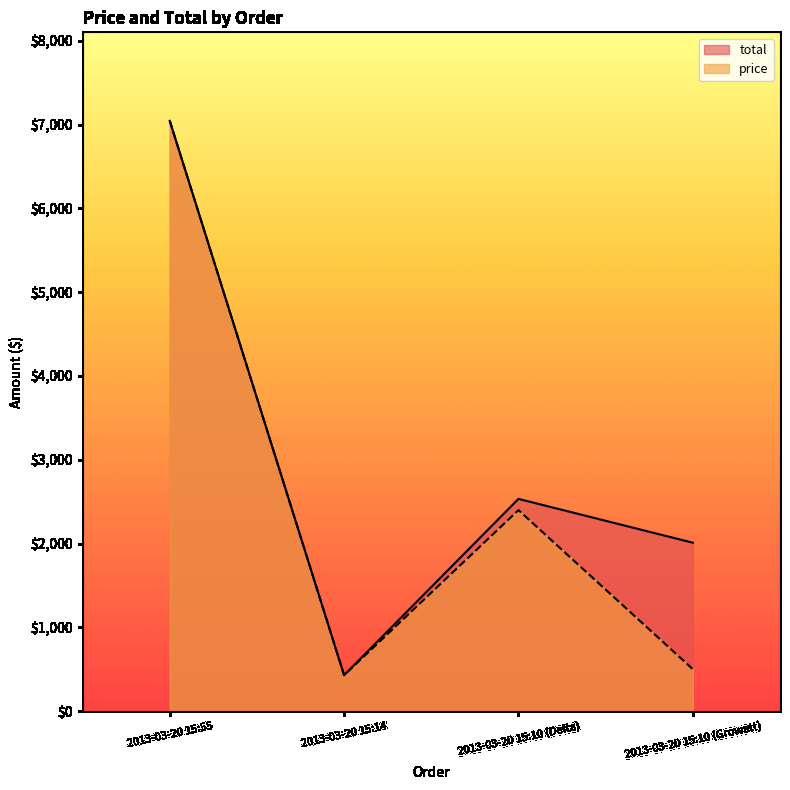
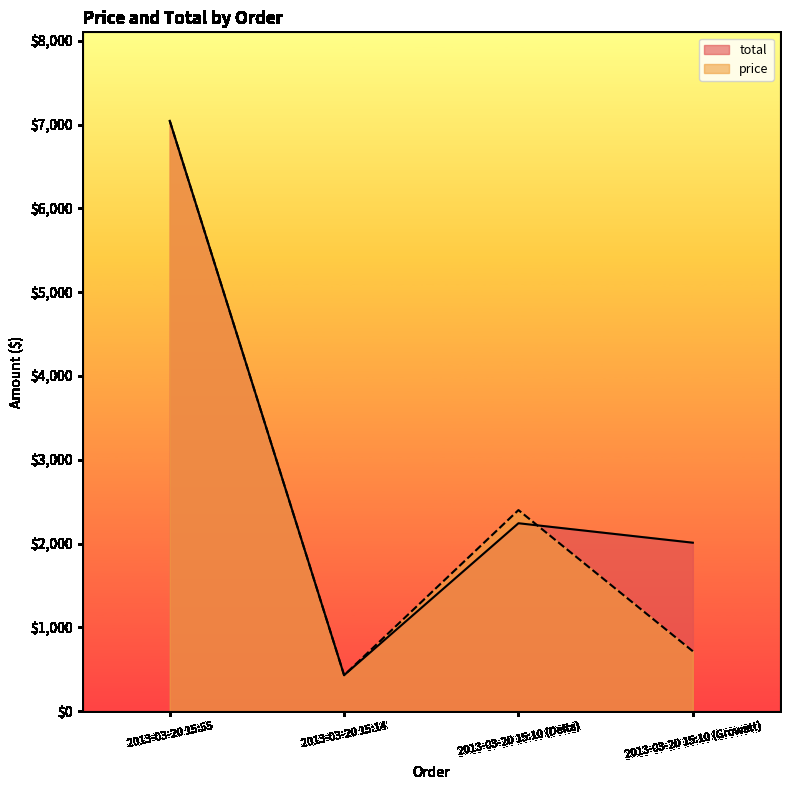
total, 2013-03-20 15:10 (Delta): $2,500 -> $2,200
price, 2013-03-20 15:10 (Growatt): $500 -> $700
